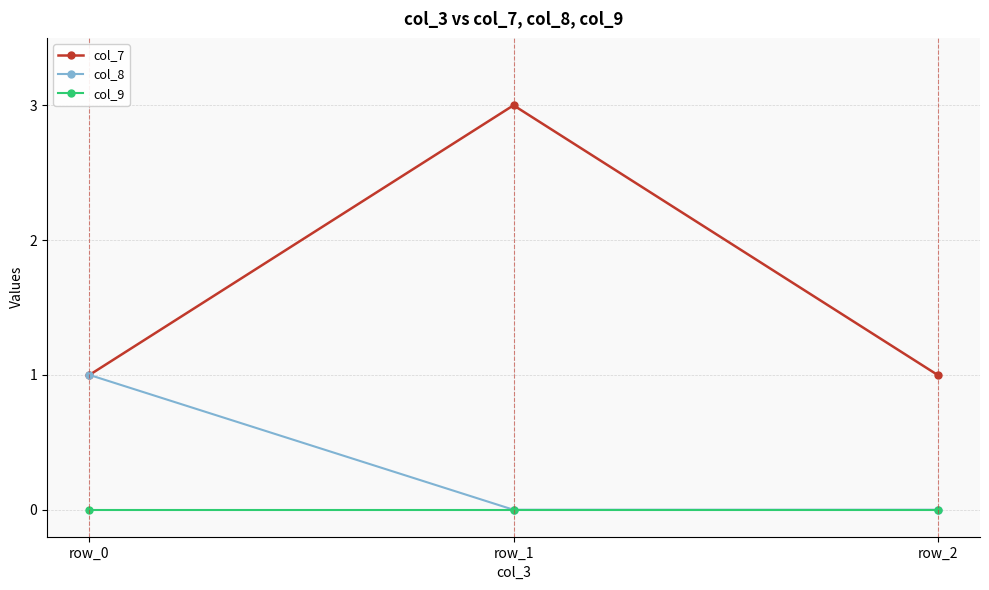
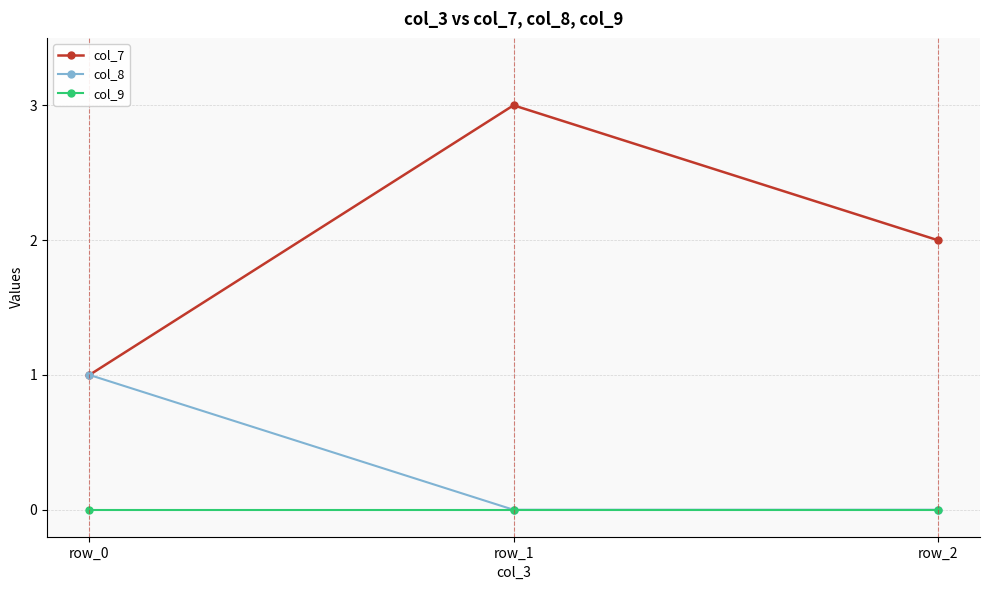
col_7, row_2: 1 -> 2
